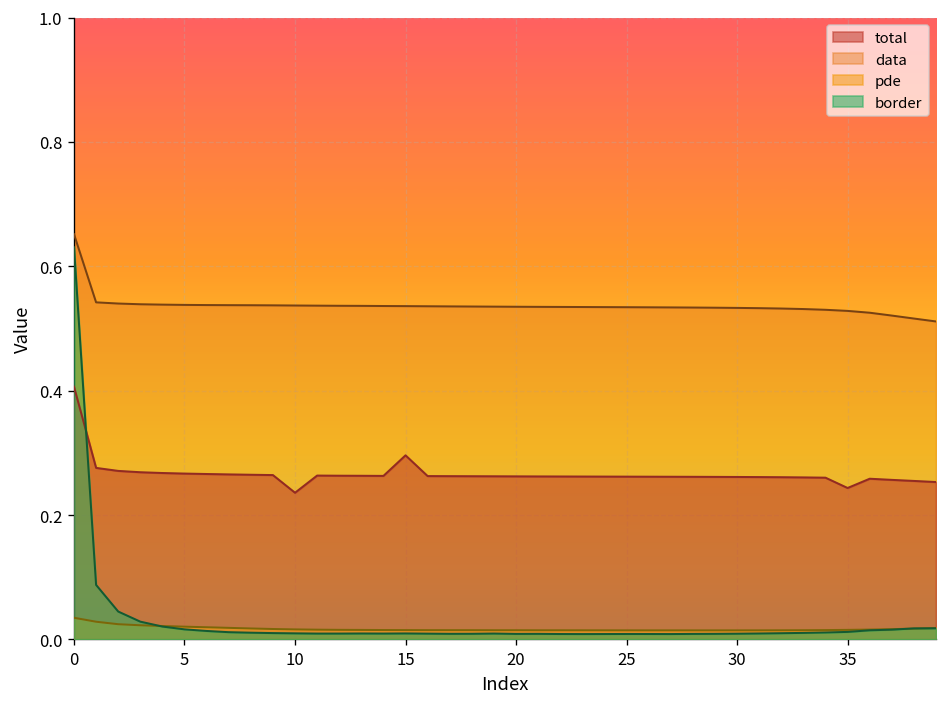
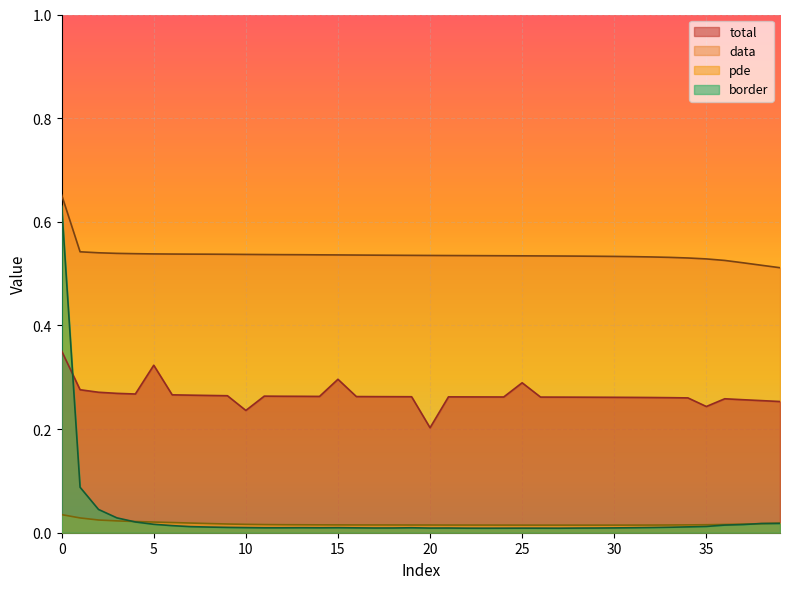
total, 0: 0.41 -> 0.35
total, 5: 0.27 -> 0.32
total, 20: 0.26 -> 0.20
total, 25: 0.26 -> 0.29
